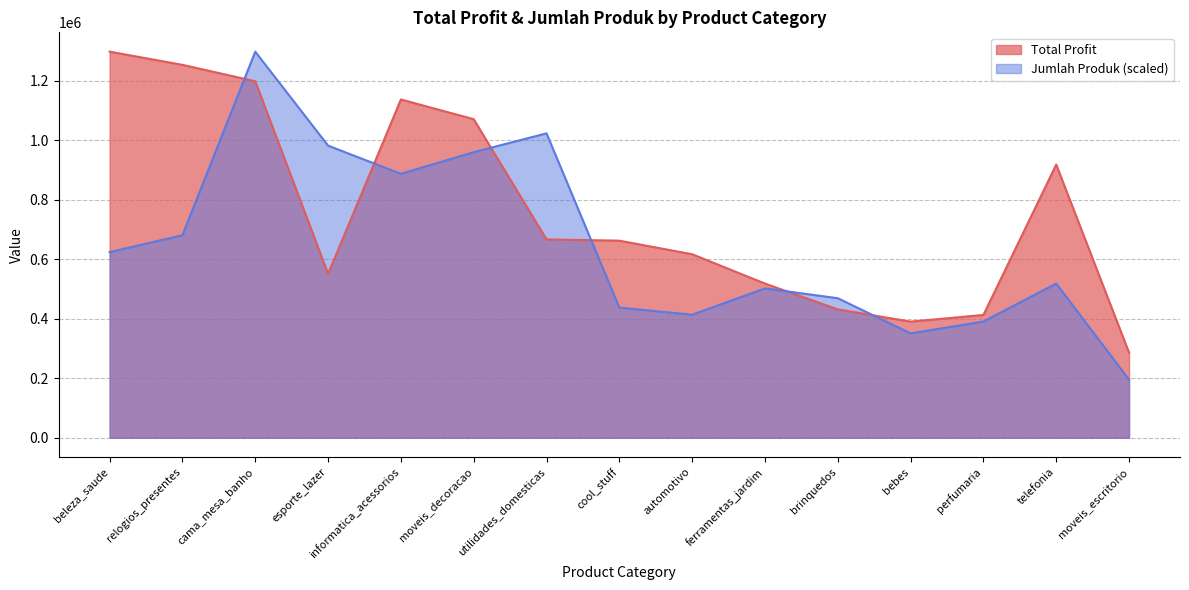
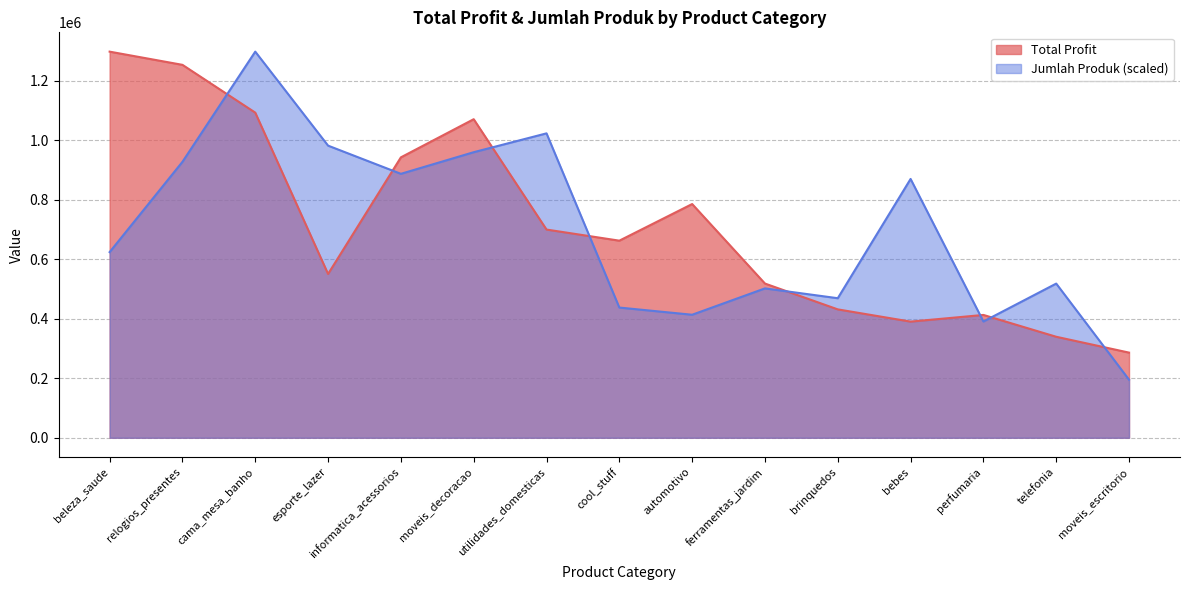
Jumlah Produk (scaled), relogios_presentes: 680000 -> 930000
Total Profit, cama_mesa_banho: 1200000 -> 1090000
Total Profit, informatica_acessorios: 1140000 -> 940000
Total Profit, utilidades_domesticas: 670000 -> 700000
Total Profit, automotivo: 620000 -> 790000
Jumlah Produk (scaled), bebes: 350000 -> 870000
Total Profit, telefonia: 920000 -> 340000
